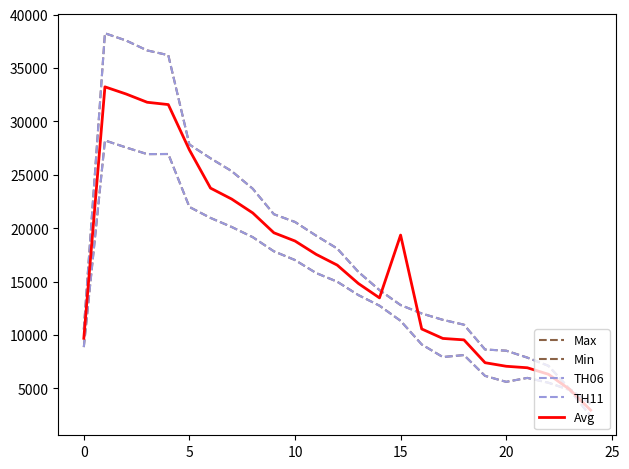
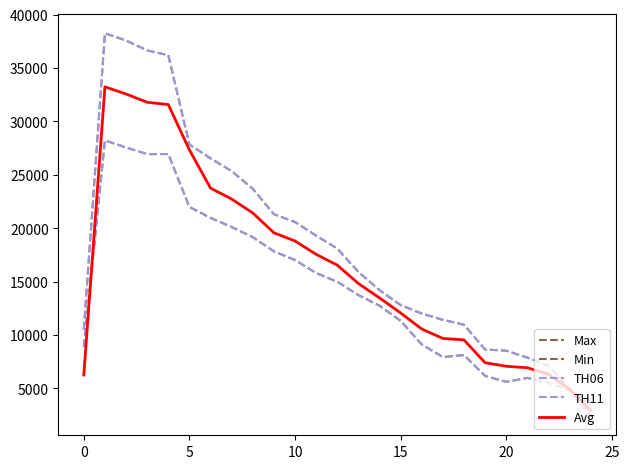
Avg, 0: 9700 -> 6300
Avg, 15: 19400 -> 12100
